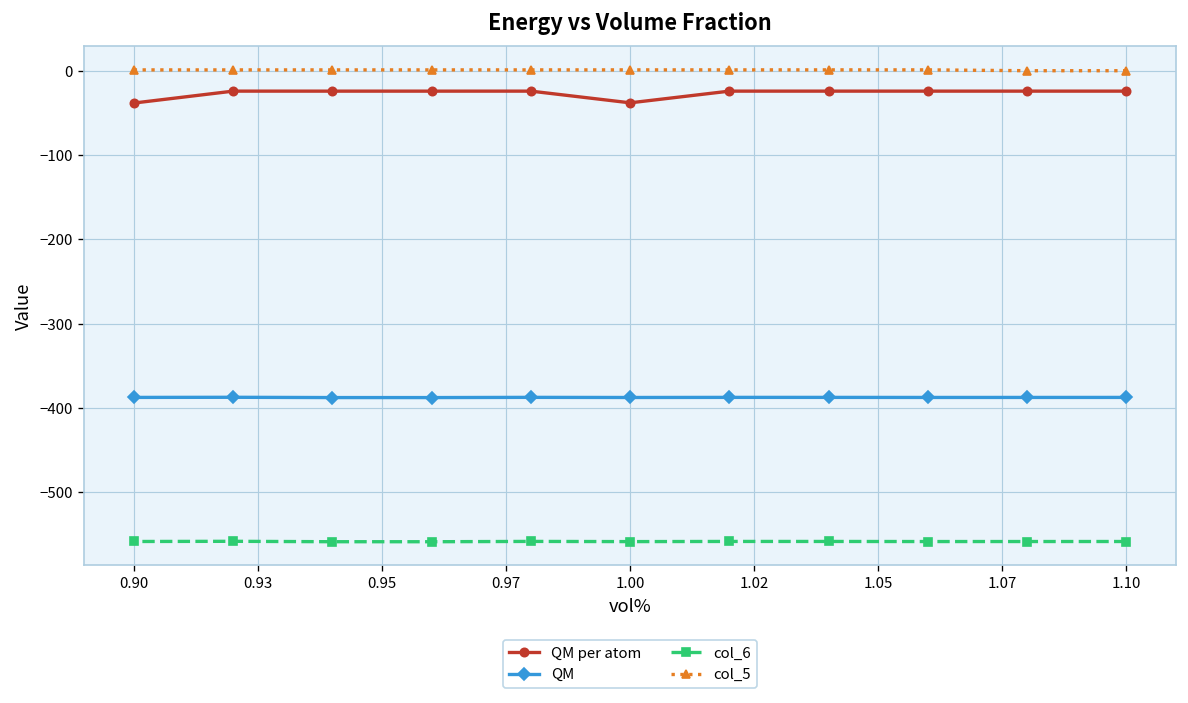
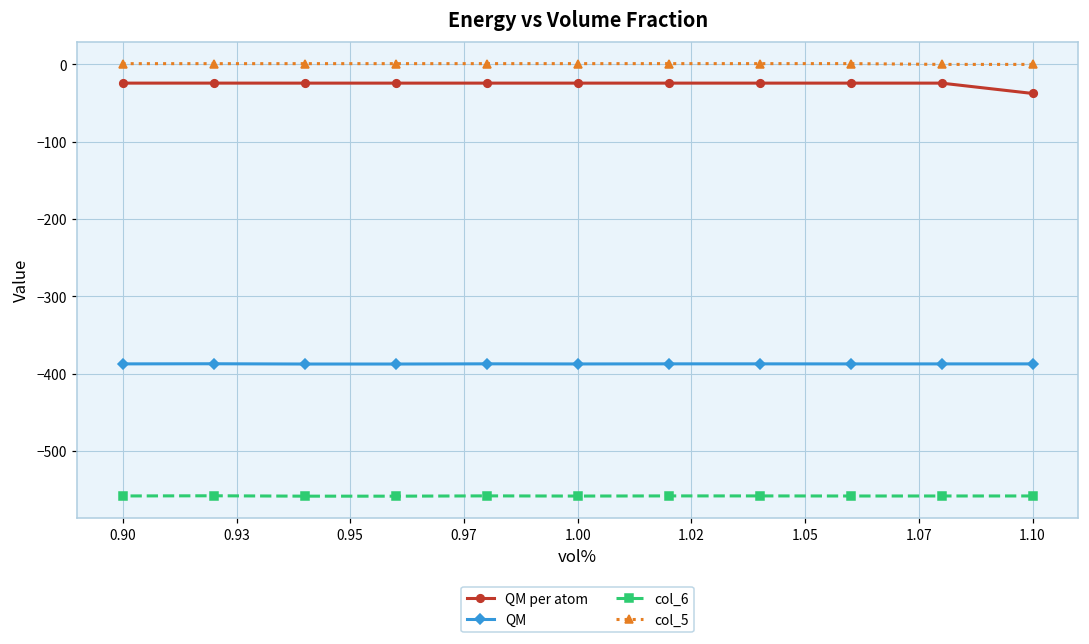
QM per atom, 0.90: -40 -> -20
QM per atom, 1.00: -40 -> -20
QM per atom, 1.10: -20 -> -40
